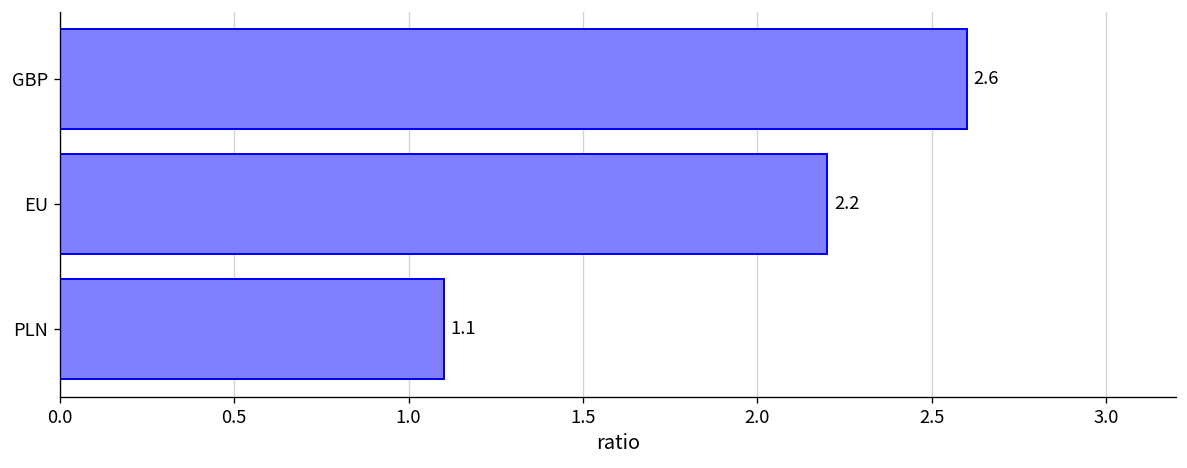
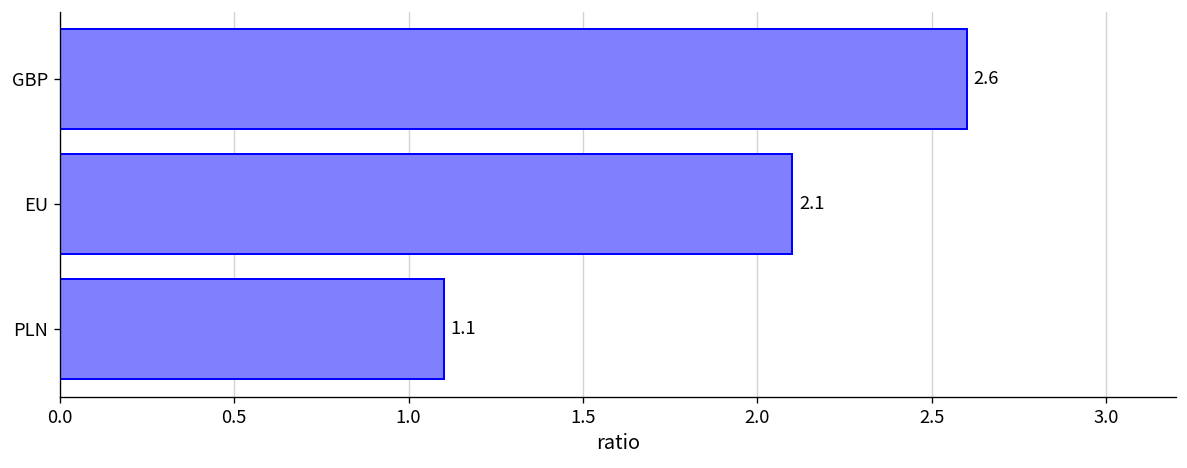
EU: 2.2 -> 2.1
